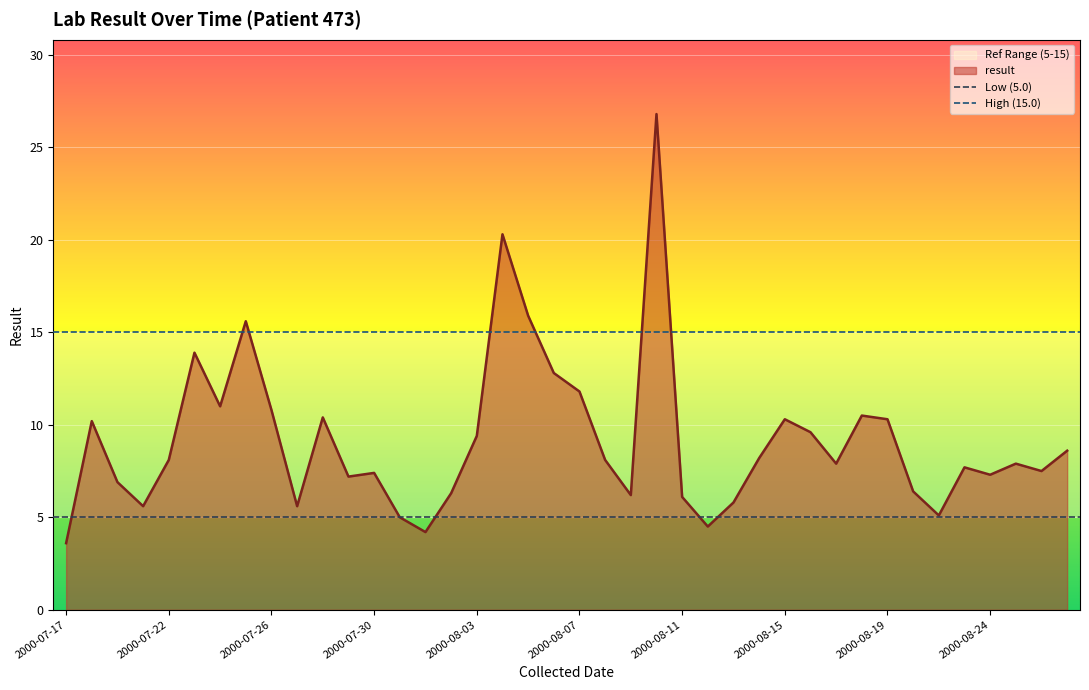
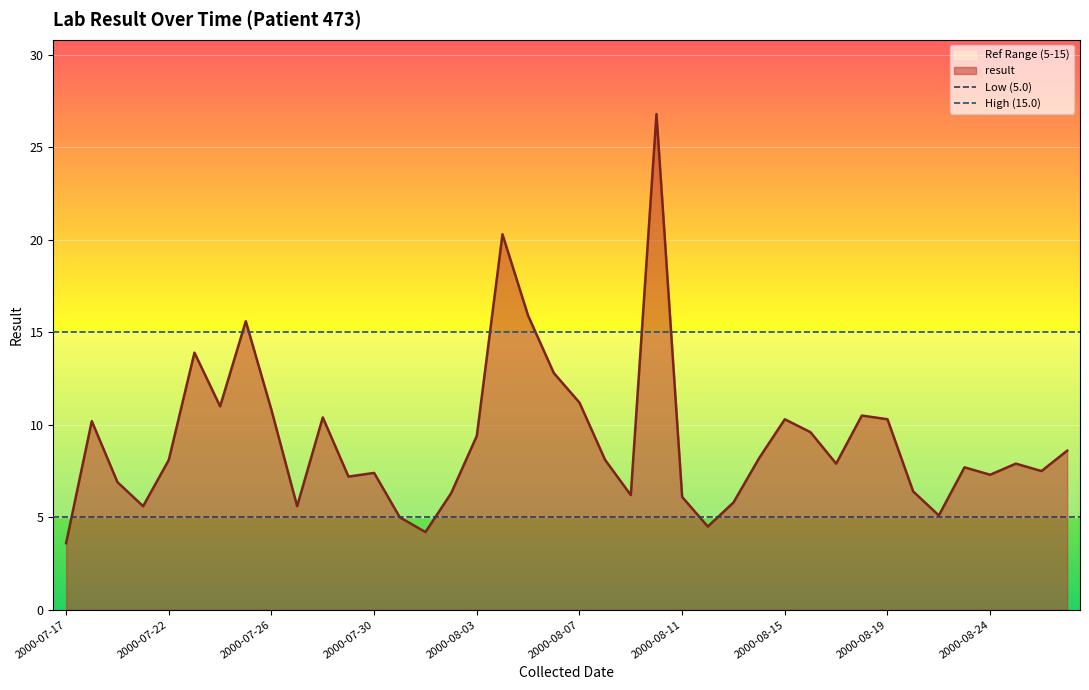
2000-08-07: 11.8 -> 11.2
